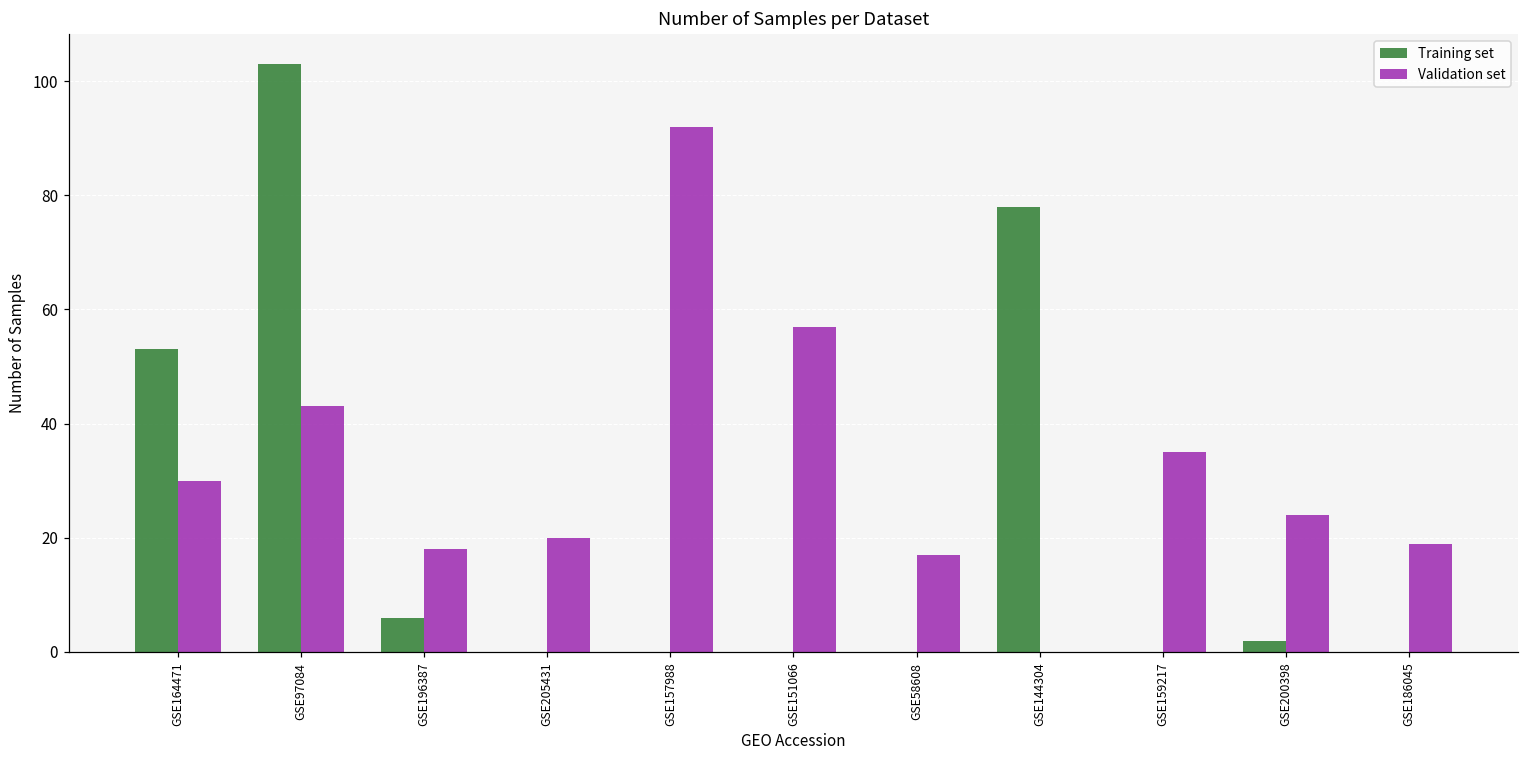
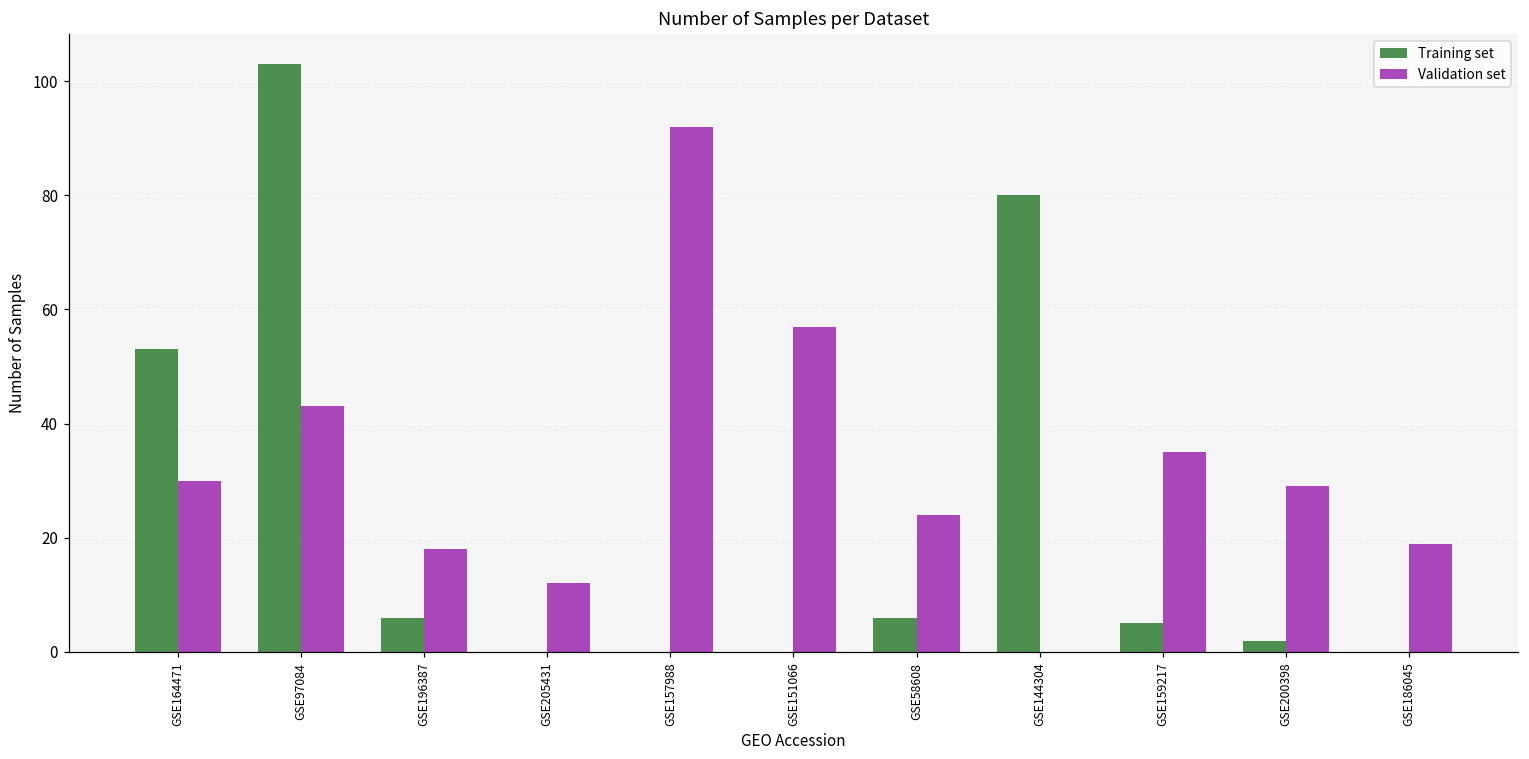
Validation set, GSE205431: 20 -> 12
Training set, GSE58608: 0 -> 6
Validation set, GSE58608: 17 -> 24
Training set, GSE144304: 78 -> 80
Training set, GSE159217: 0 -> 5
Validation set, GSE200398: 24 -> 29
